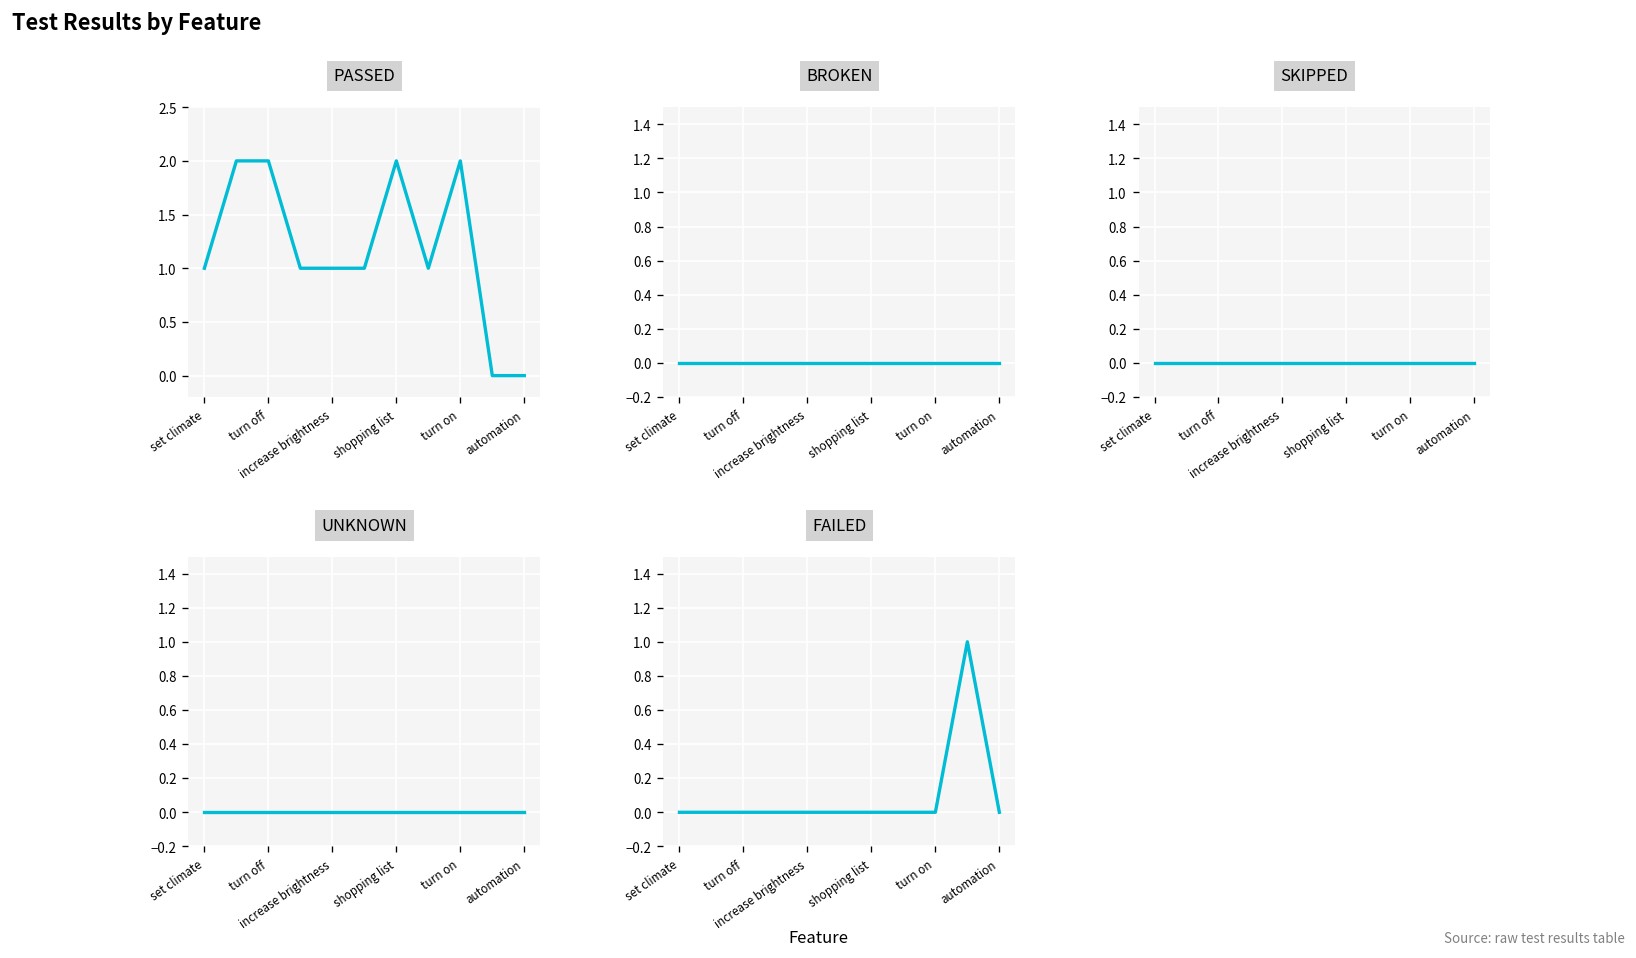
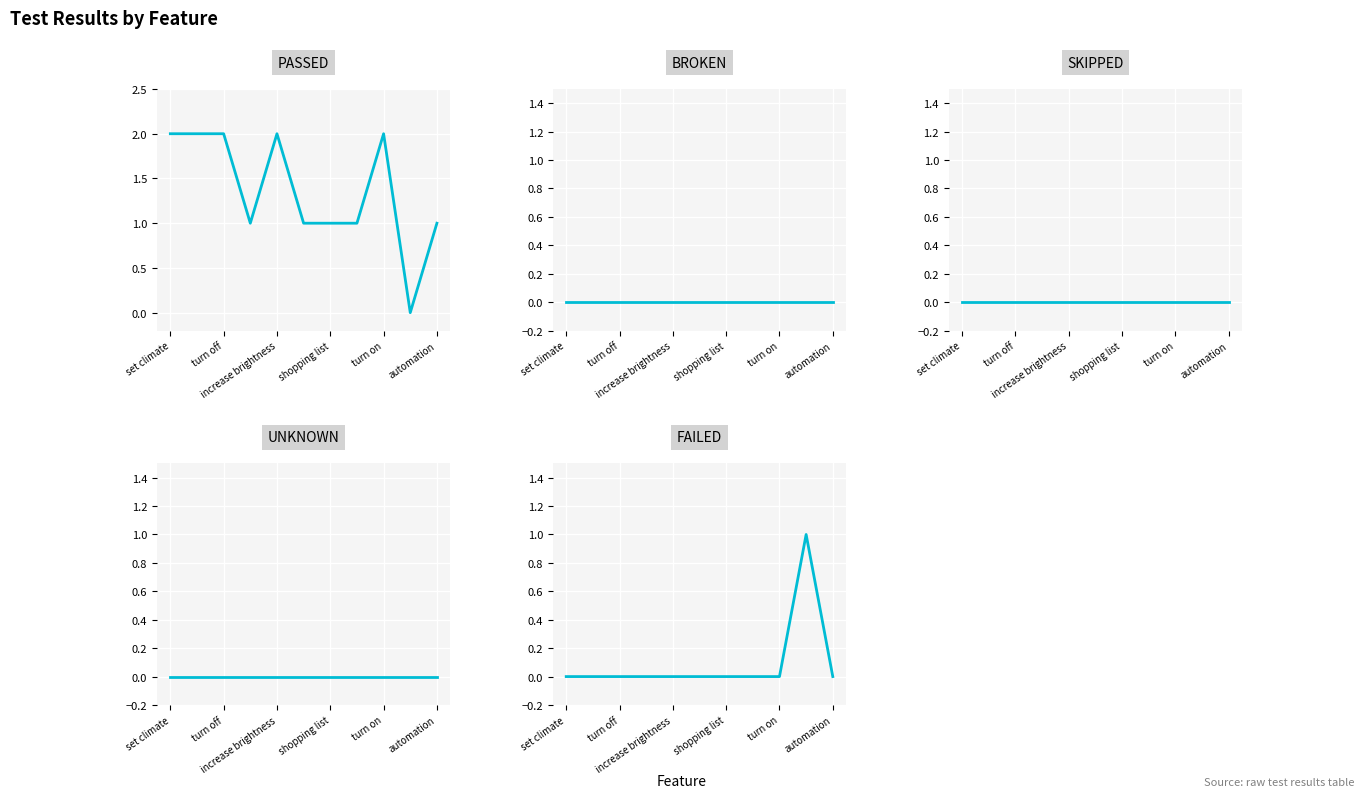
PASSED, set climate: 1 -> 2
PASSED, increase brightness: 1 -> 2
PASSED, shopping list: 2 -> 1
PASSED, automation: 0 -> 1
